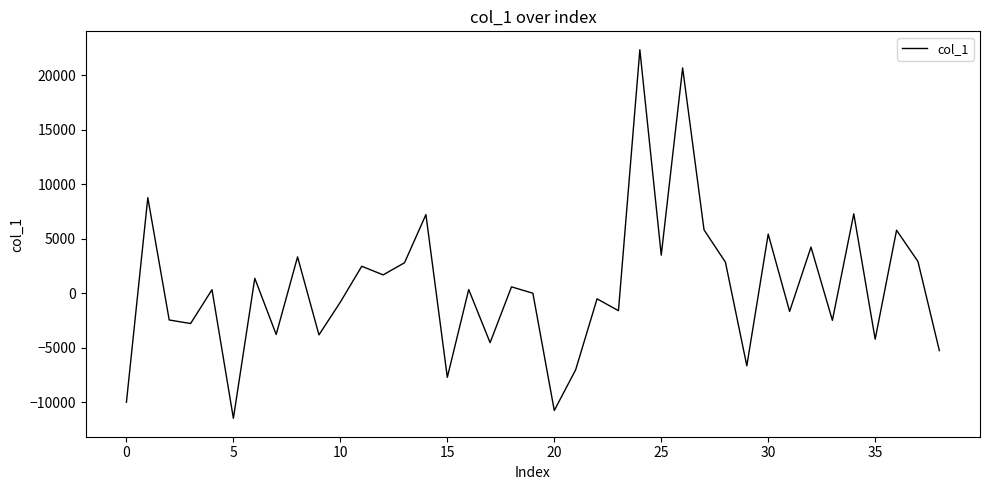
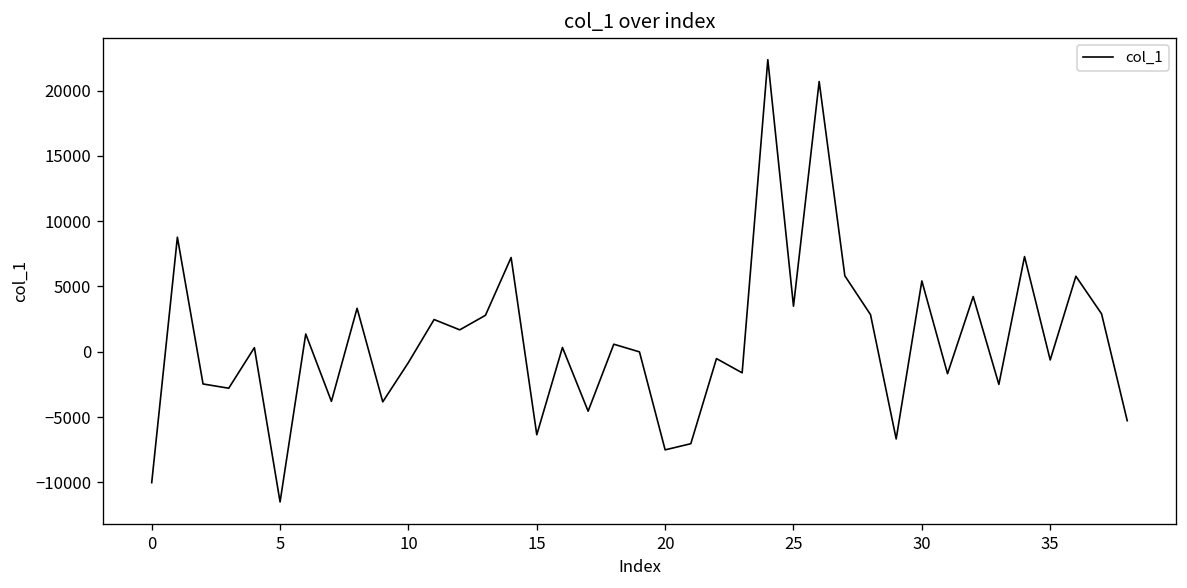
15: -7700 -> -6300
20: -10800 -> -7500
35: -4200 -> -600
